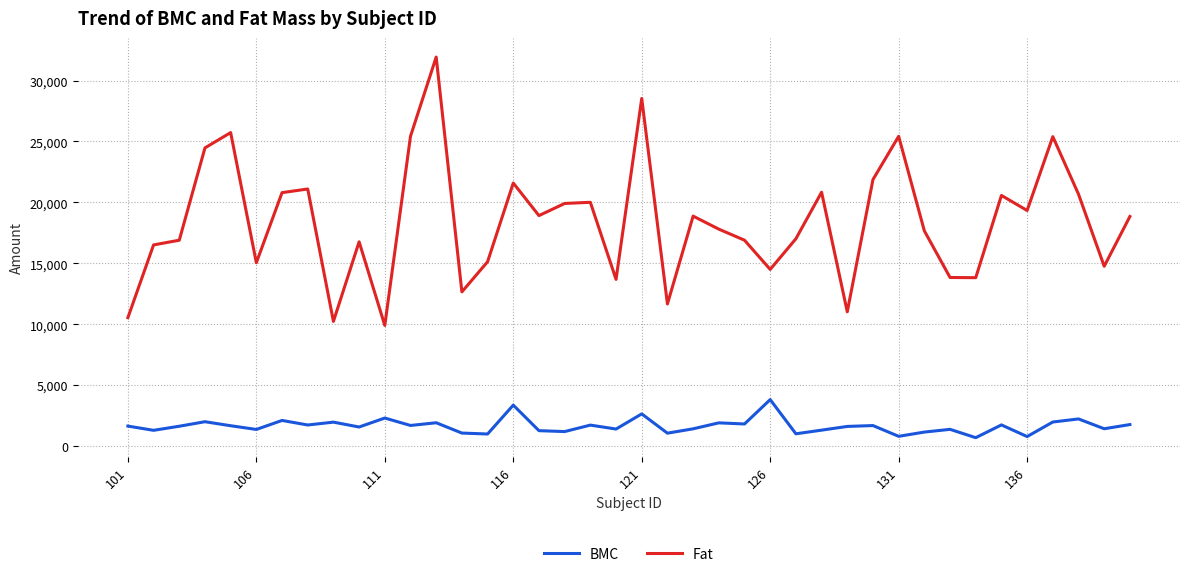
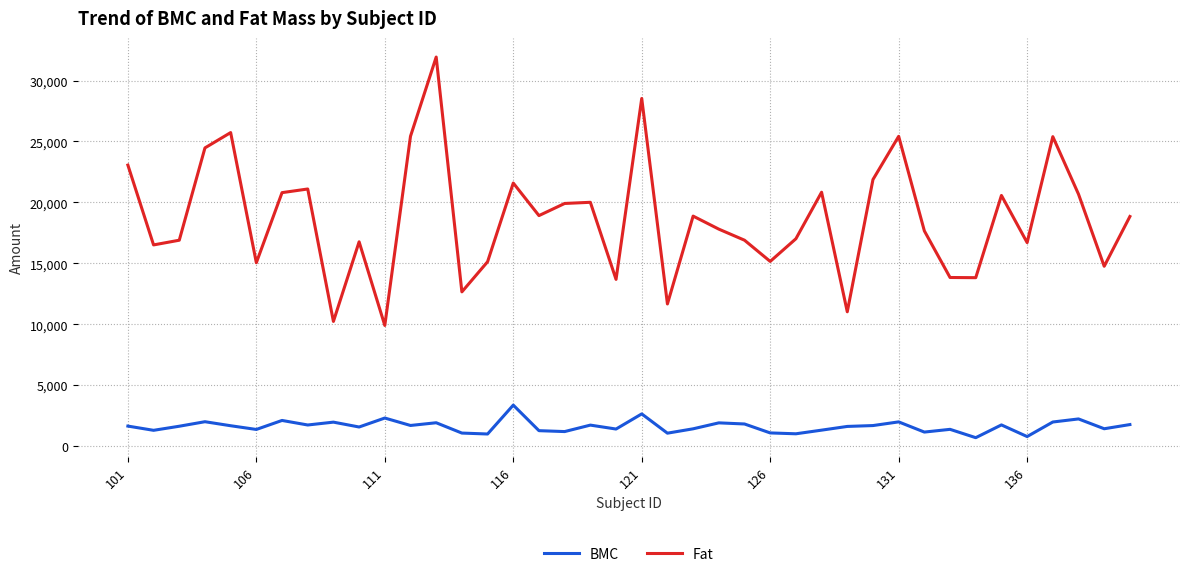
Fat, 101: 10,500 -> 23,100
BMC, 126: 3,800 -> 1,100
Fat, 126: 14,500 -> 15,200
BMC, 131: 800 -> 2,000
Fat, 136: 19,300 -> 16,700
